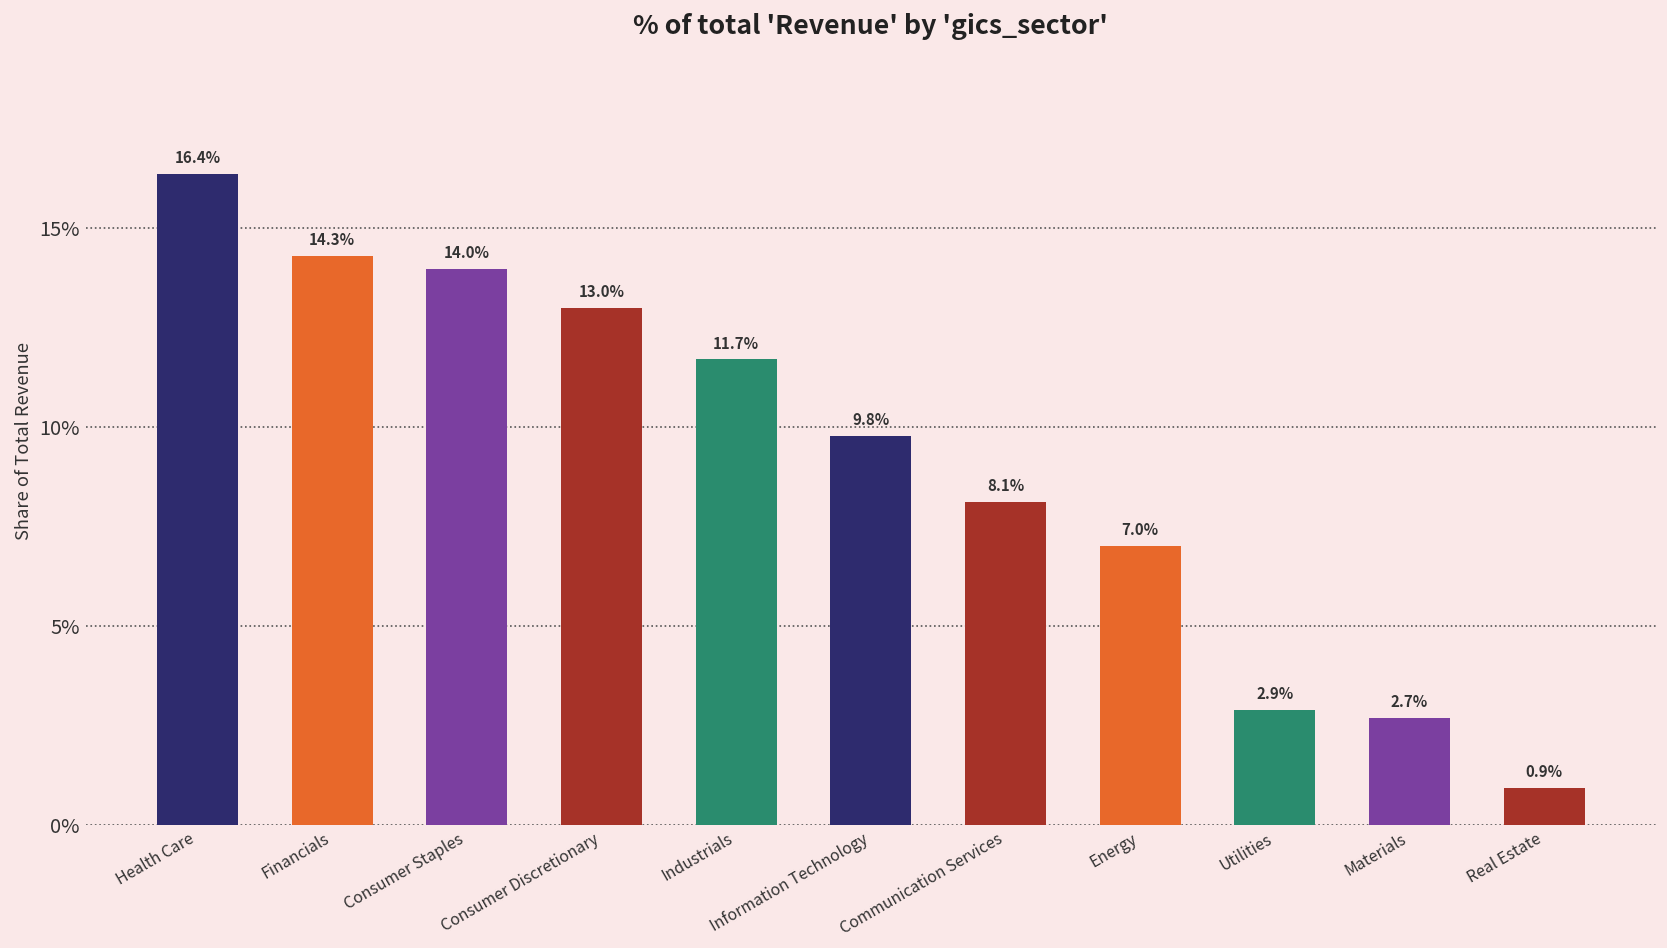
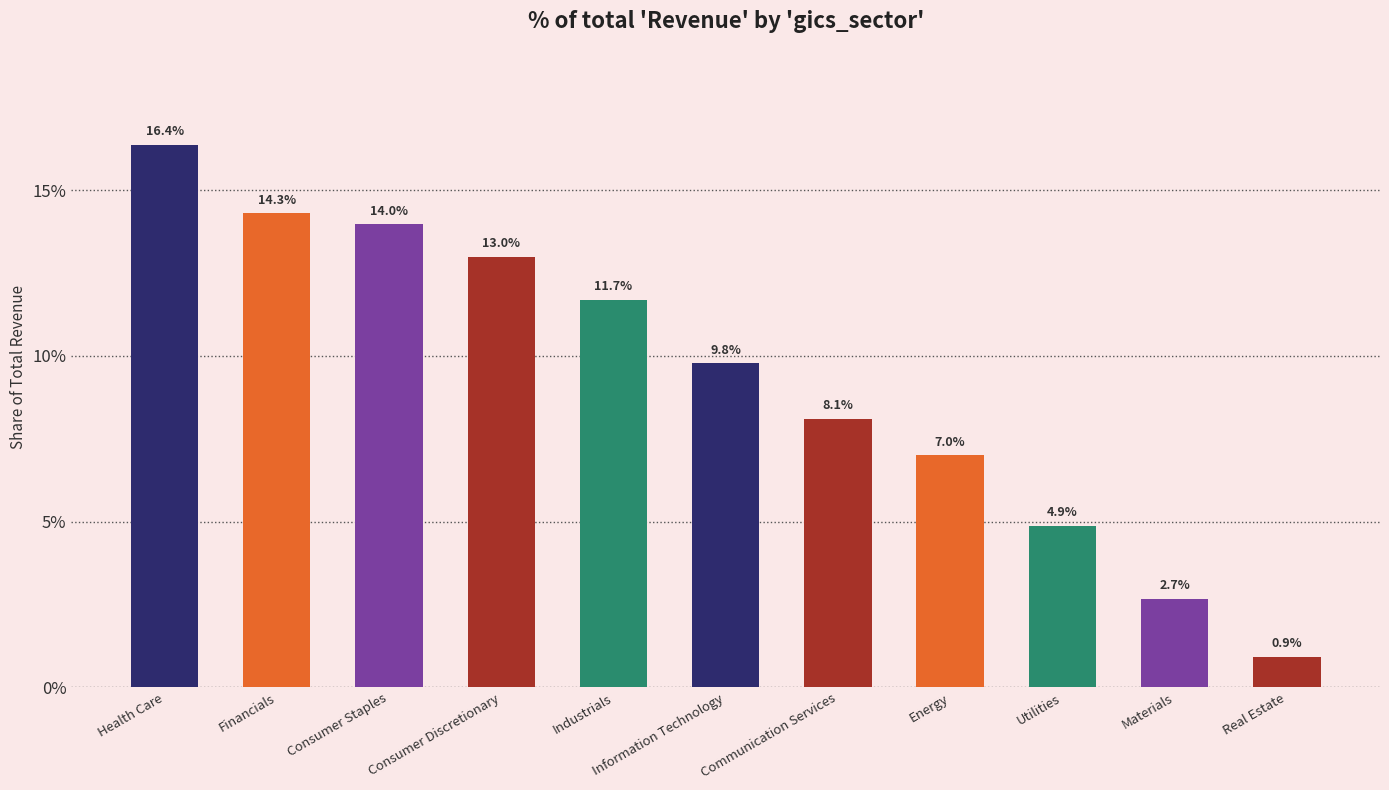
Utilities: 2.9% -> 4.9%
